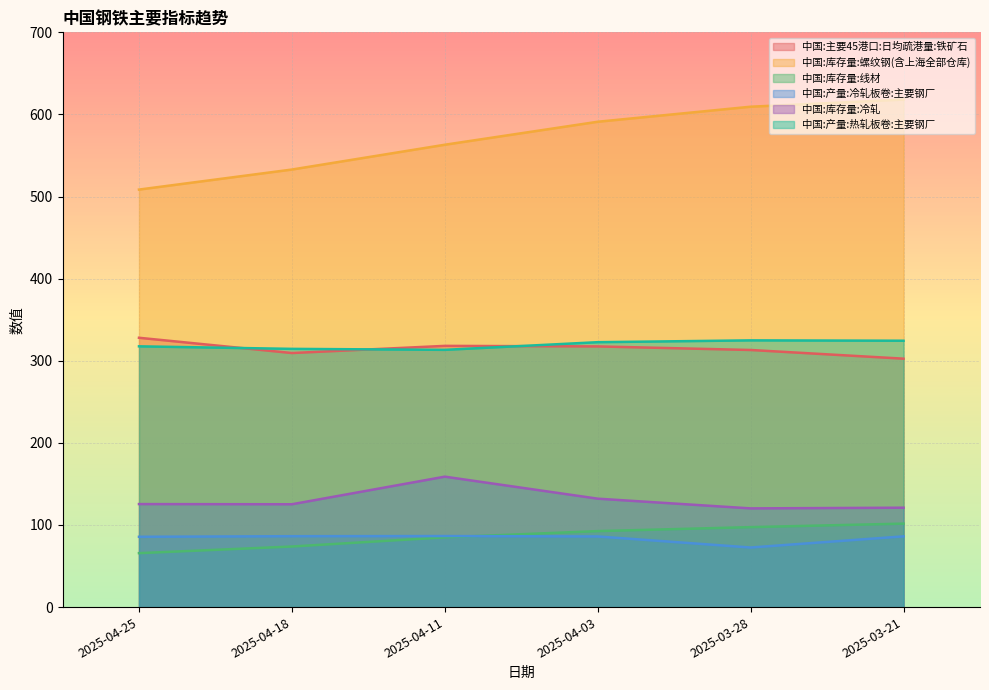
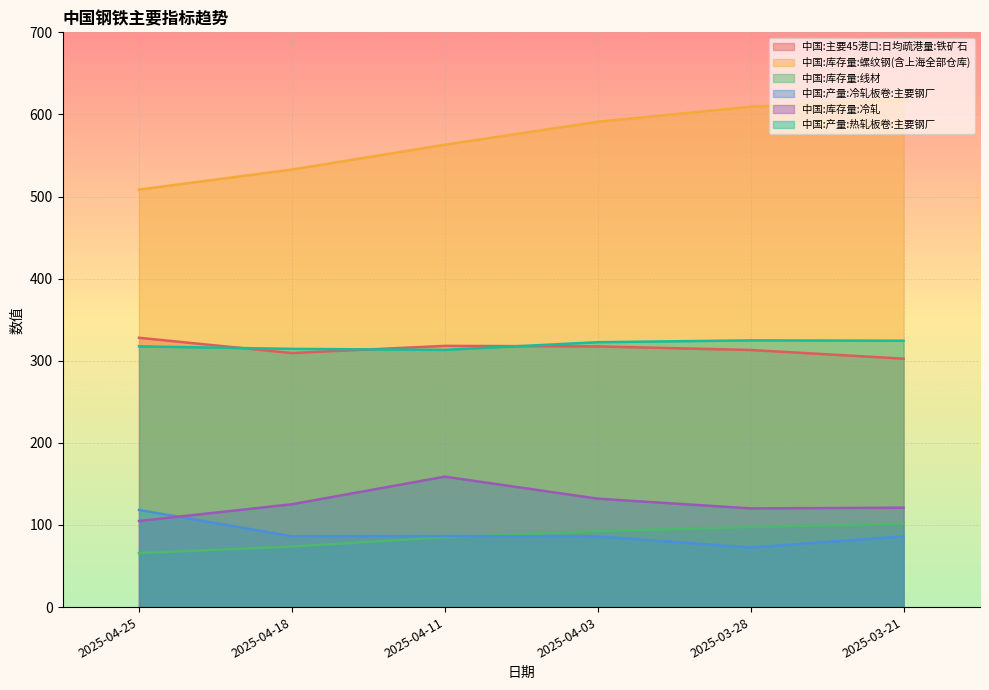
中国:产量:冷轧板卷:主要钢厂, 2025-04-25: 90 -> 120
中国:库存量:冷轧, 2025-04-25: 130 -> 100
